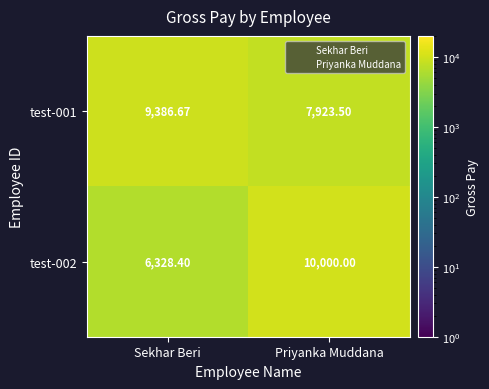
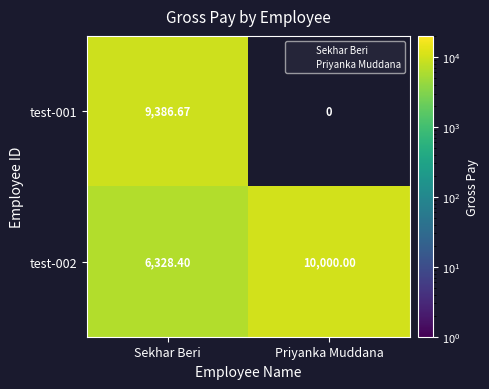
test-001, Priyanka Muddana: 7,923.50 -> 0
